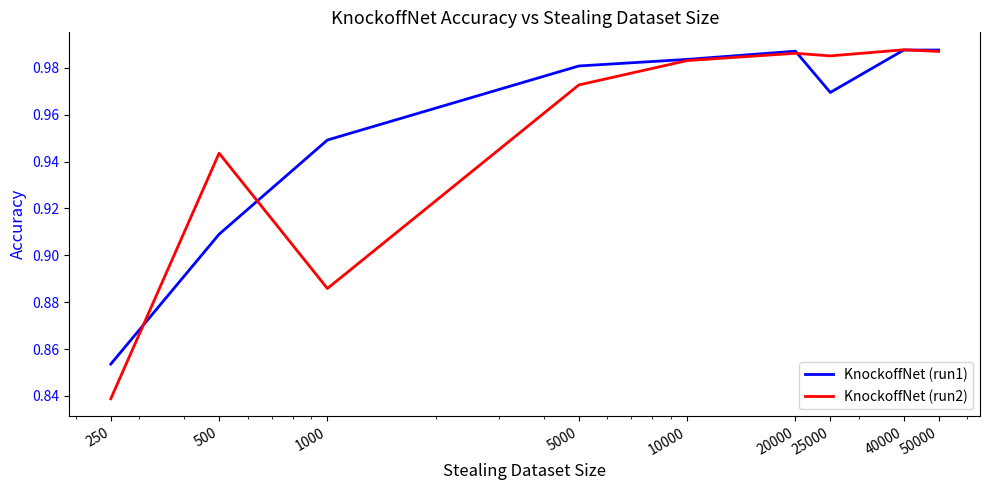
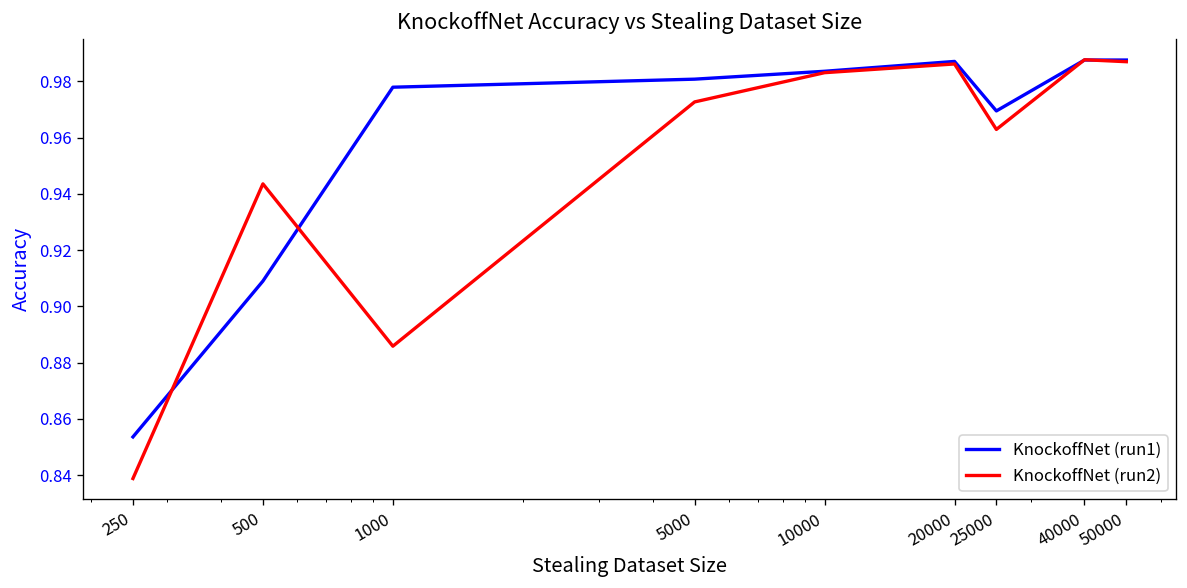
KnockoffNet (run1), 1000: 0.949 -> 0.978
KnockoffNet (run2), 25000: 0.985 -> 0.963
